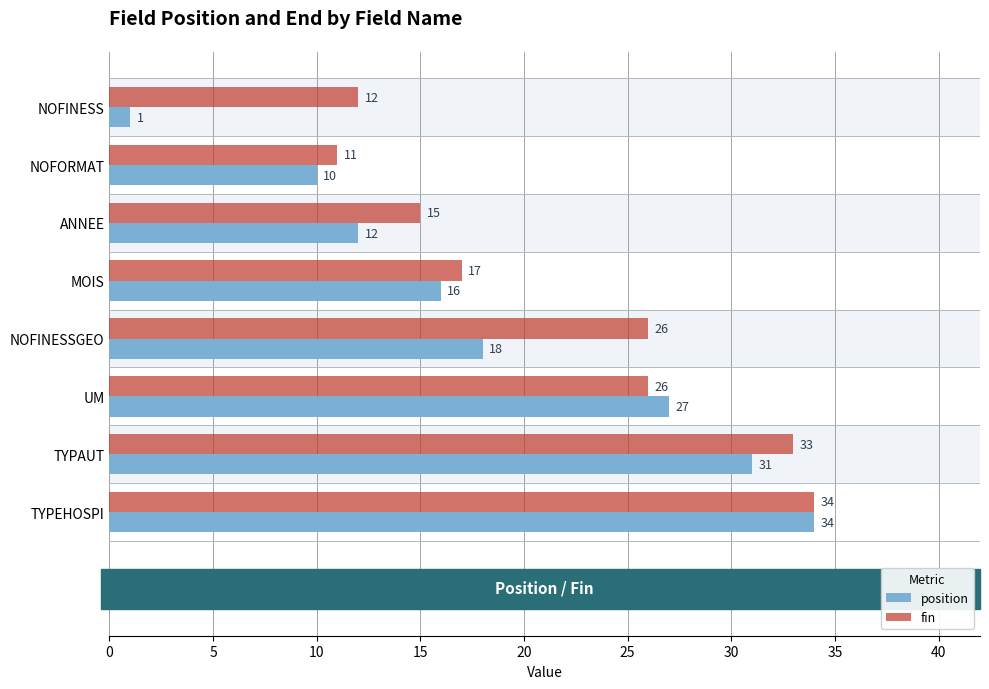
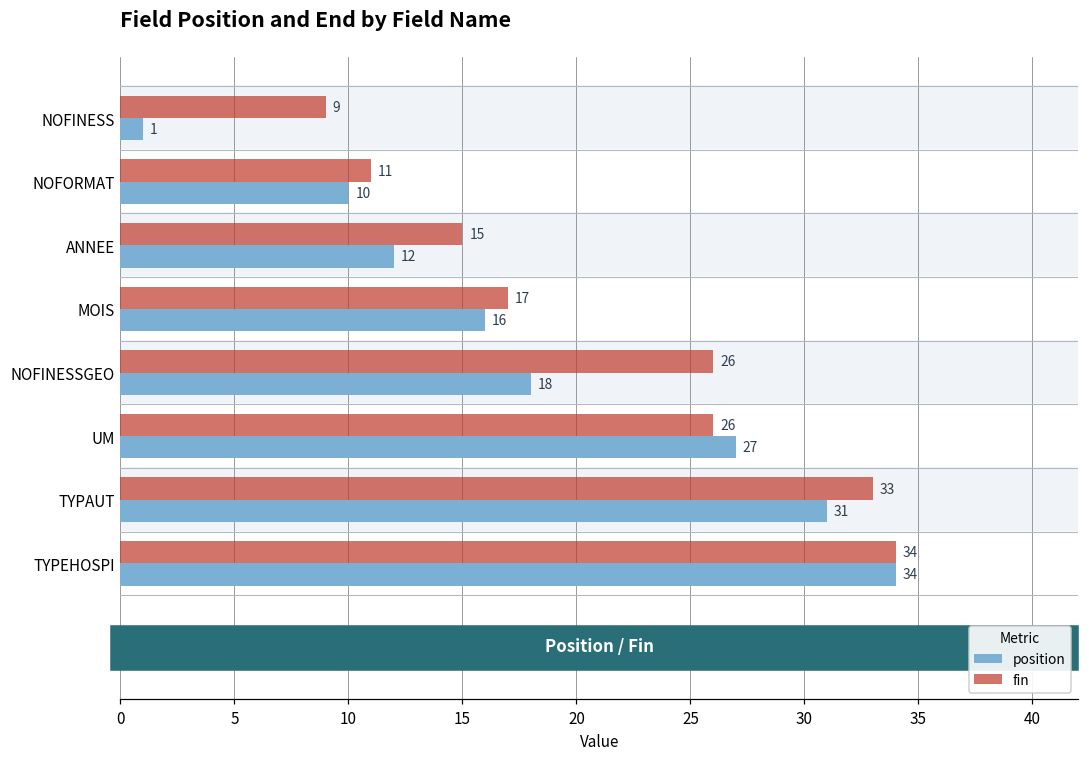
fin, NOFINESS: 12 -> 9
